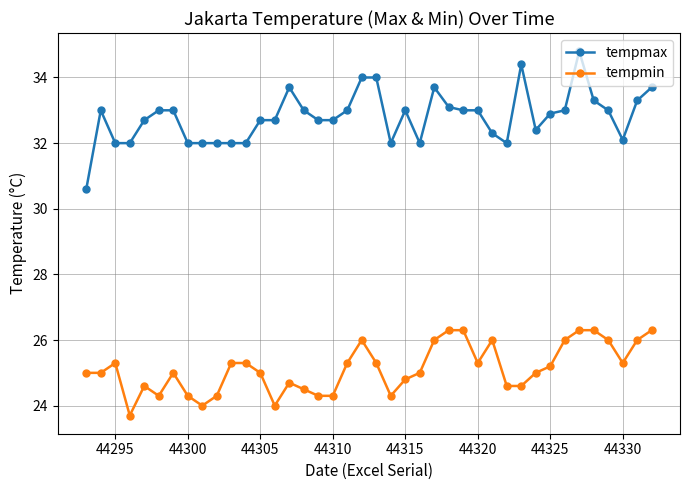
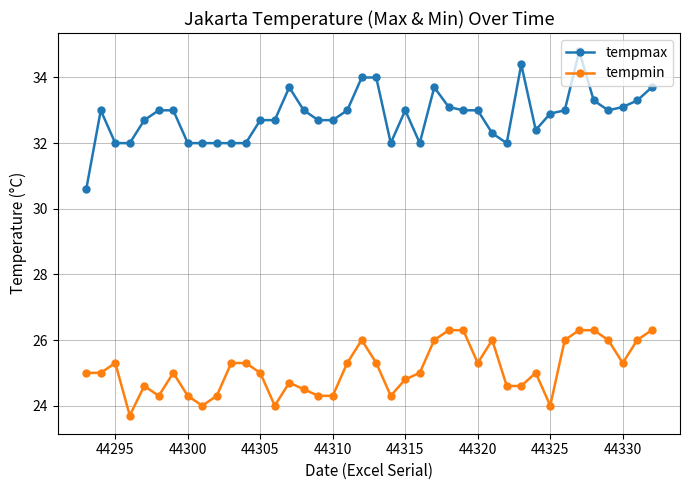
tempmin, 44325: 25.2 -> 24.0
tempmax, 44330: 32.1 -> 33.1
